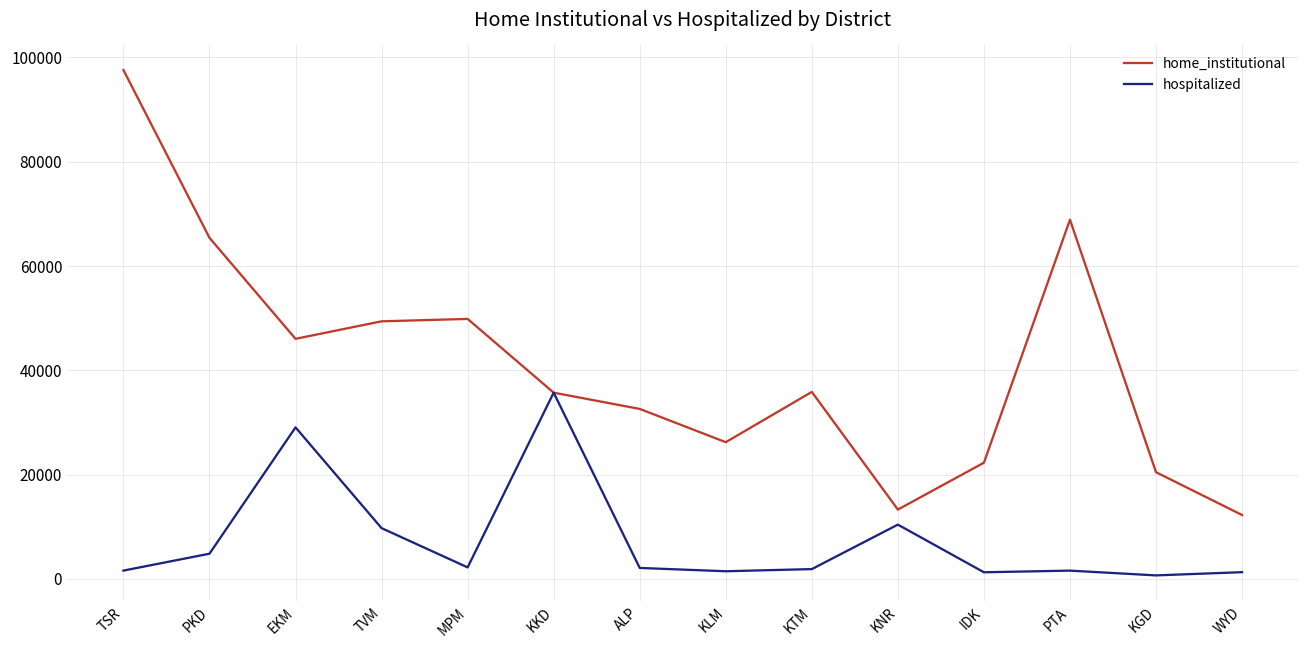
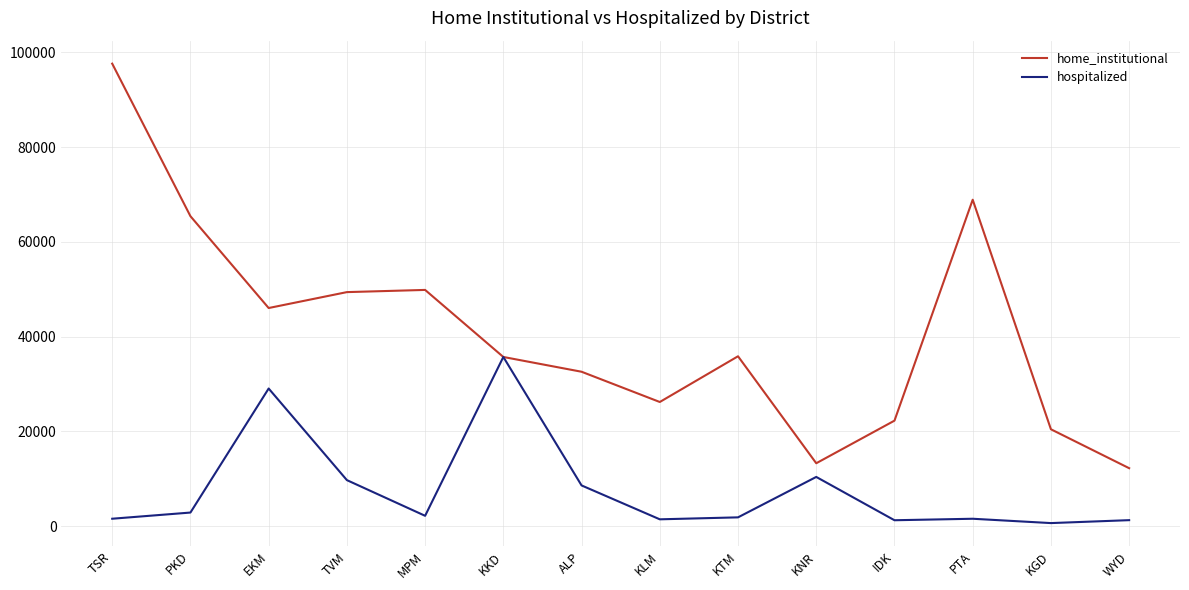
hospitalized, PKD: 5000 -> 3000
hospitalized, ALP: 2000 -> 9000
